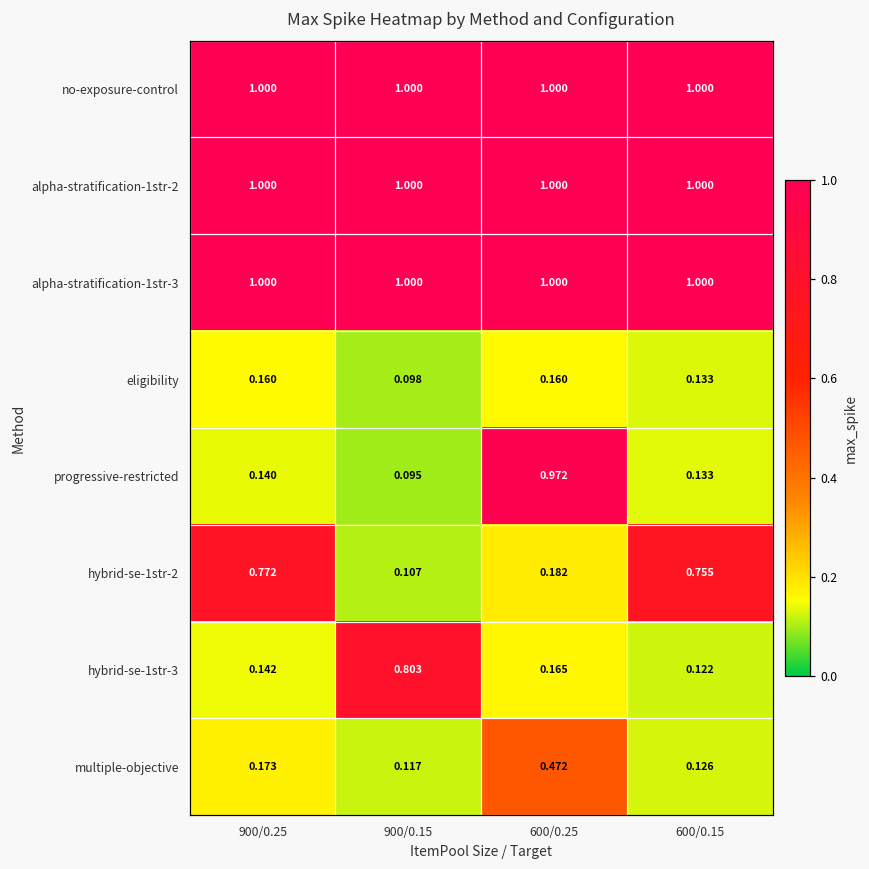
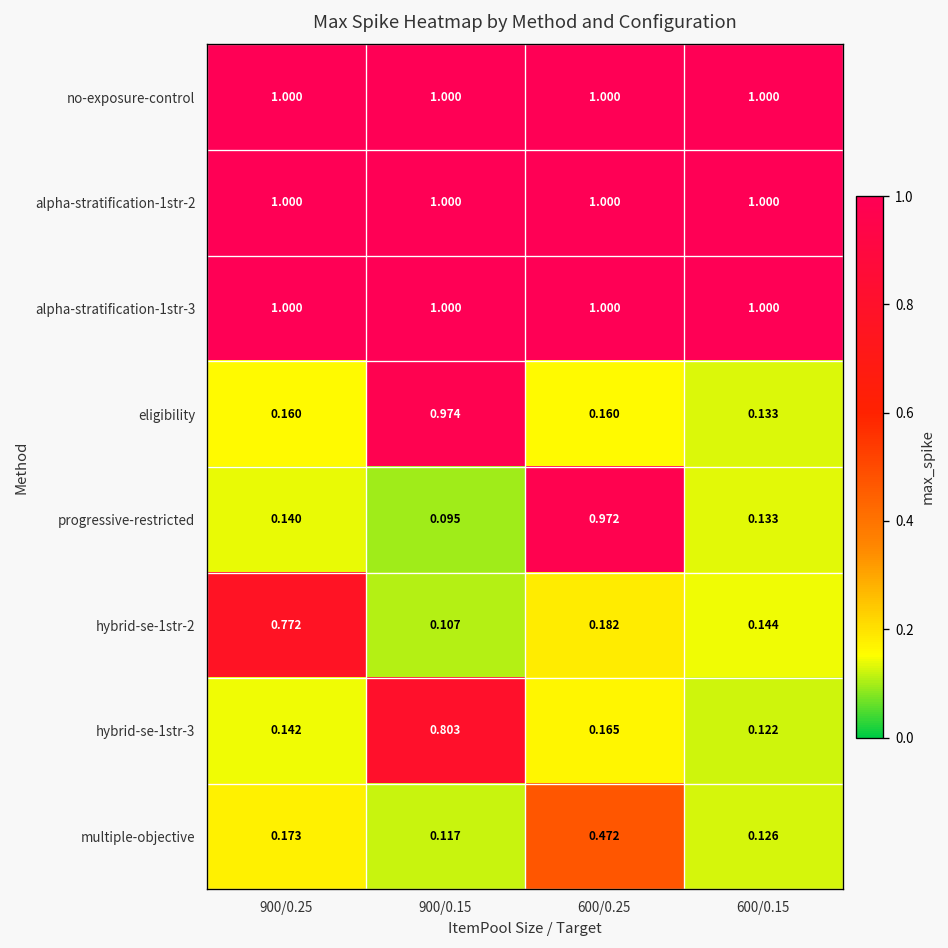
eligibility, 900/0.15: 0.098 -> 0.974
hybrid-se-1str-2, 600/0.15: 0.755 -> 0.144
